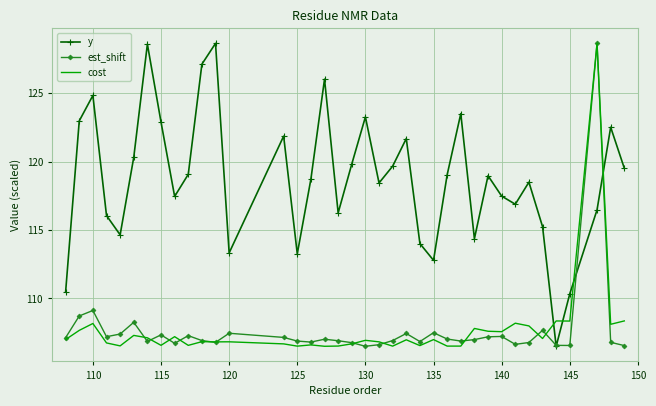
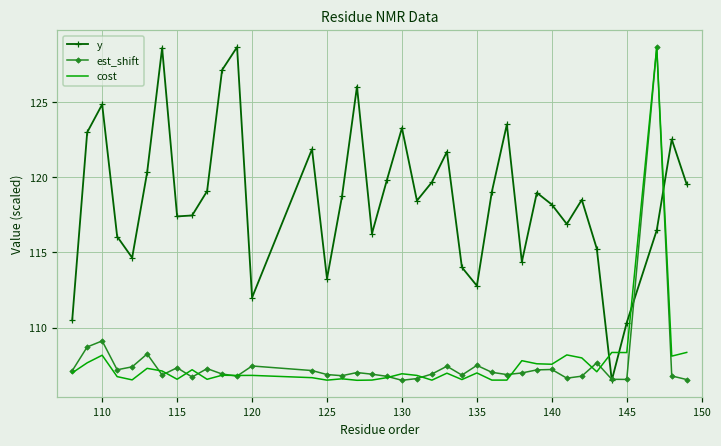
y, 115: 122.9 -> 117.4
y, 120: 113.3 -> 112.0
y, 140: 117.5 -> 118.2
